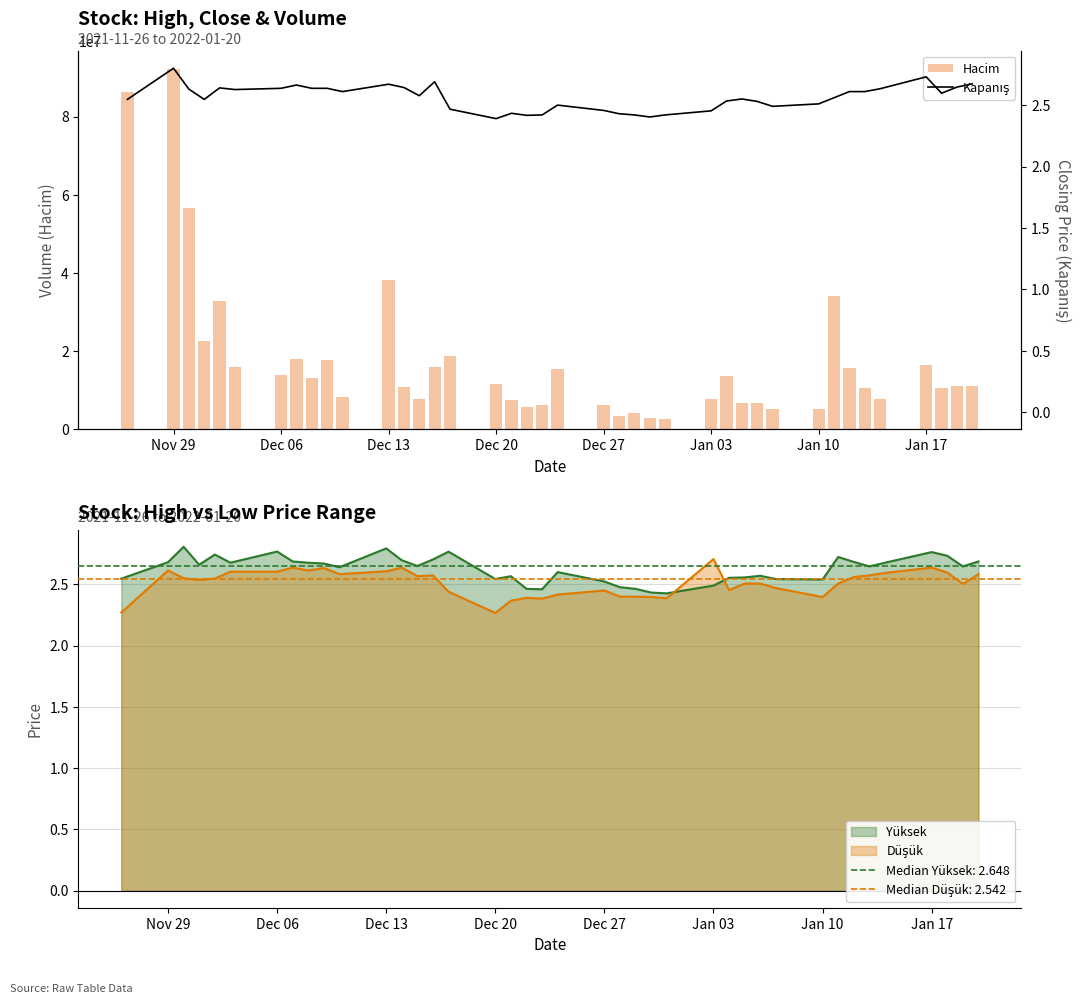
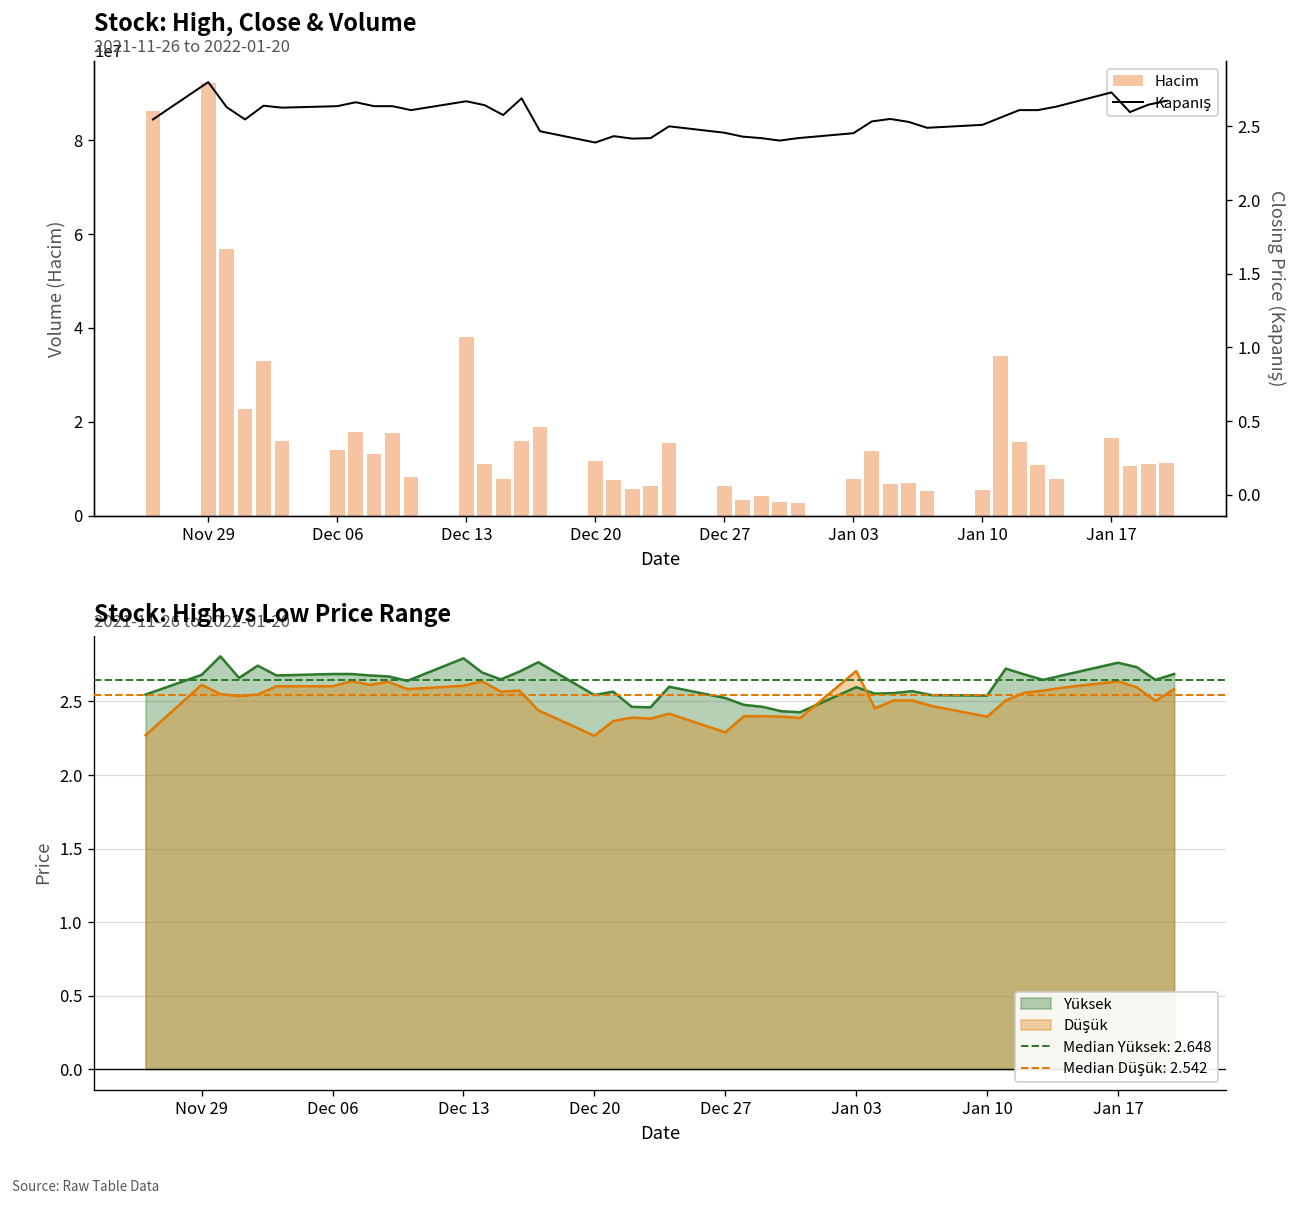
Stock: High vs Low Price Range, Yüksek, Dec 06: 2.77 -> 2.69
Stock: High vs Low Price Range, Düşük, Dec 27: 2.45 -> 2.29
Stock: High vs Low Price Range, Yüksek, Jan 03: 2.49 -> 2.60
